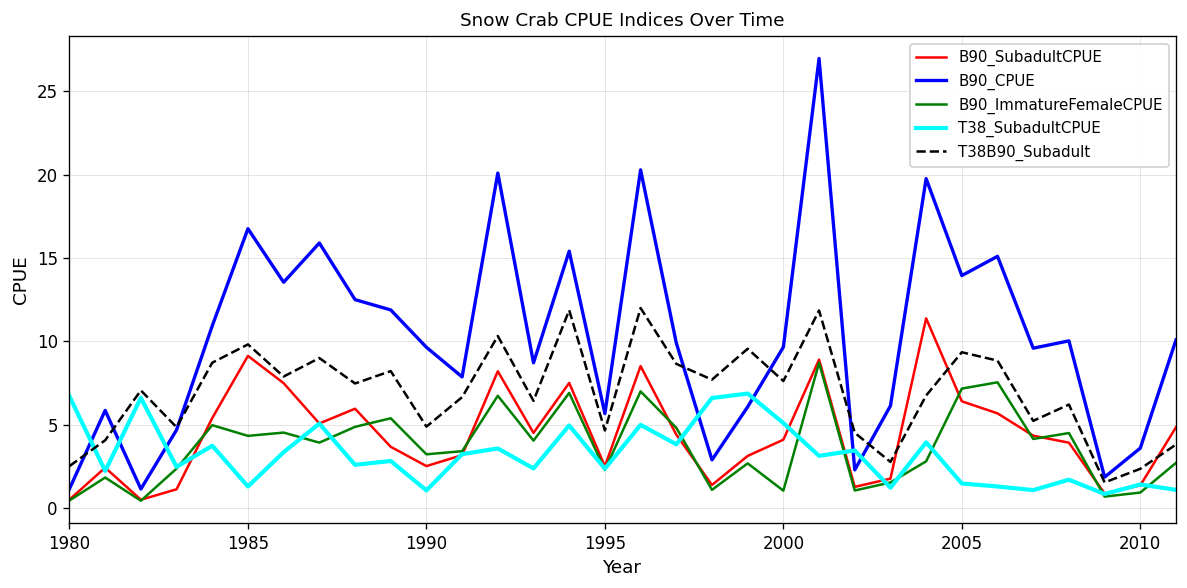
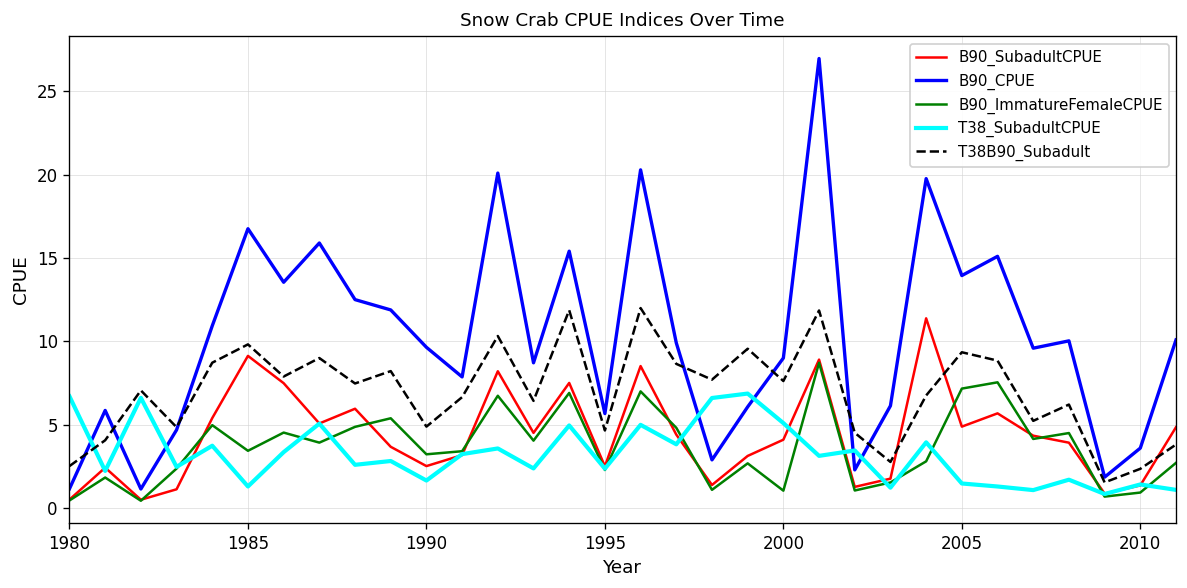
B90_ImmatureFemaleCPUE, 1985: 4.3 -> 3.4
T38_SubadultCPUE, 1990: 1.1 -> 1.7
B90_CPUE, 2000: 9.7 -> 9.0
B90_SubadultCPUE, 2005: 6.4 -> 4.9
